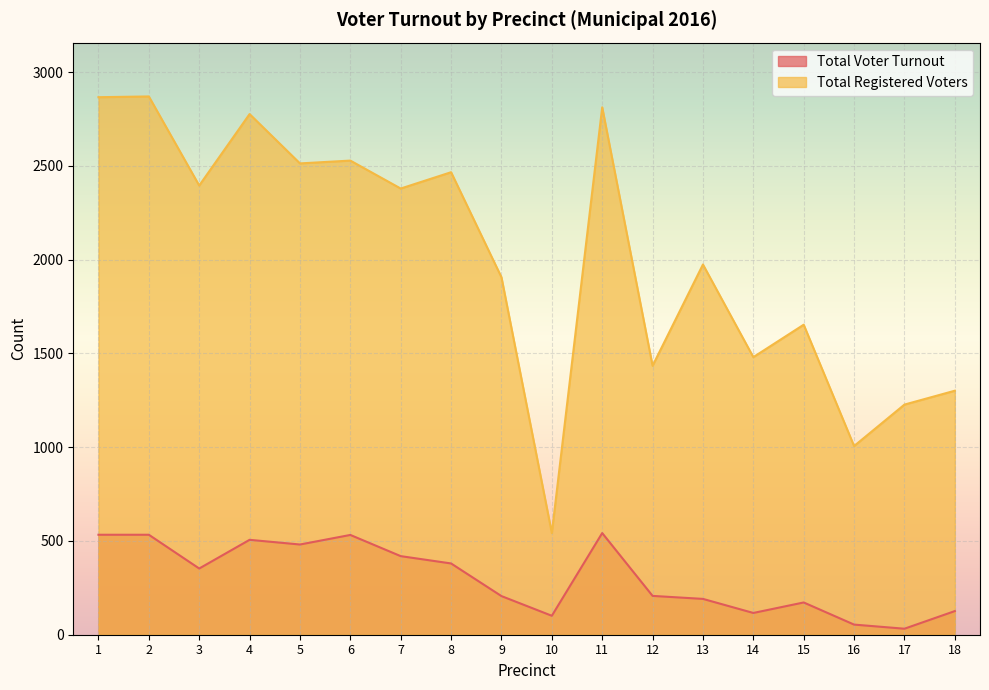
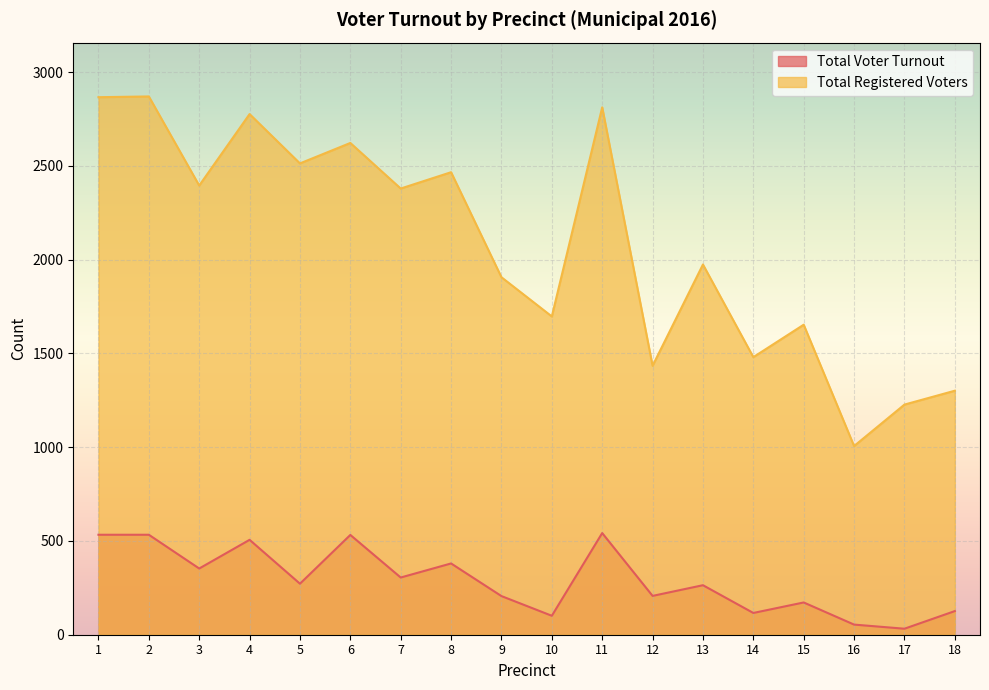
Total Voter Turnout, 5: 480 -> 270
Total Registered Voters, 6: 2530 -> 2620
Total Voter Turnout, 7: 420 -> 310
Total Registered Voters, 10: 540 -> 1700
Total Voter Turnout, 13: 190 -> 260
